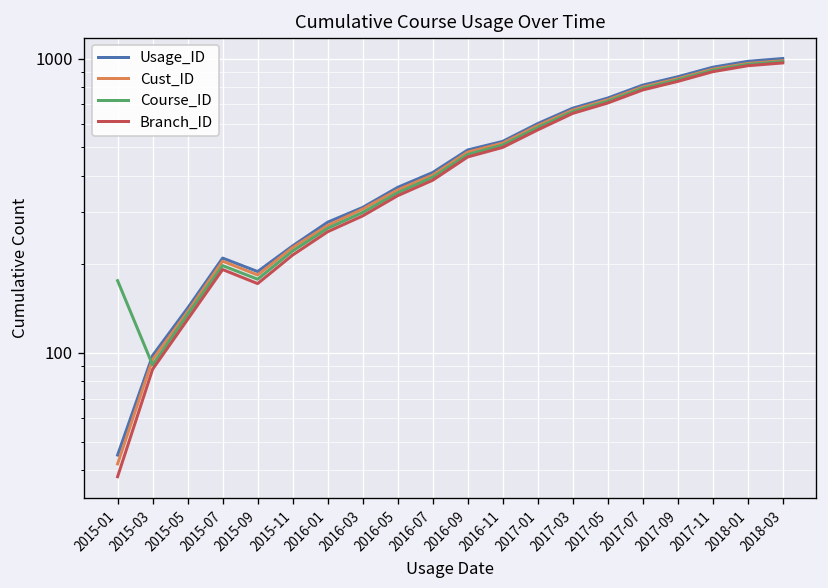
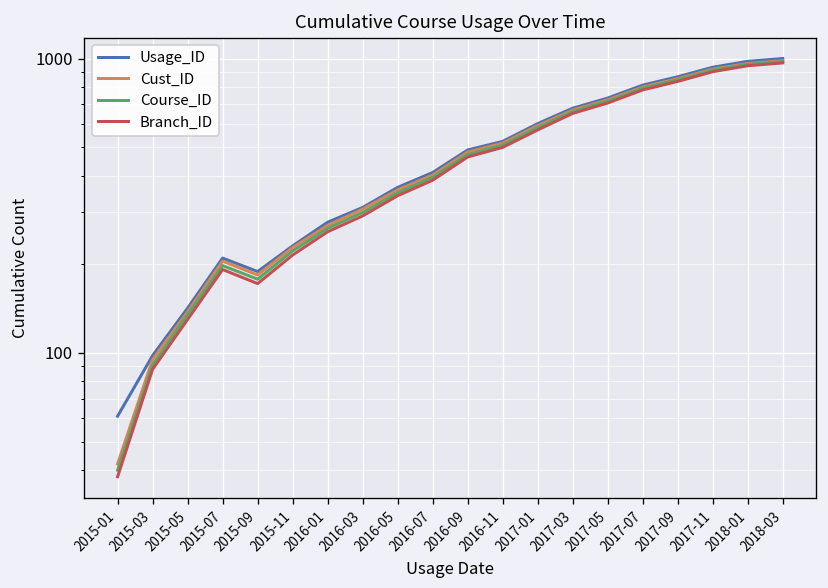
Usage_ID, 2015-01: 45 -> 61
Course_ID, 2015-01: 180 -> 40
